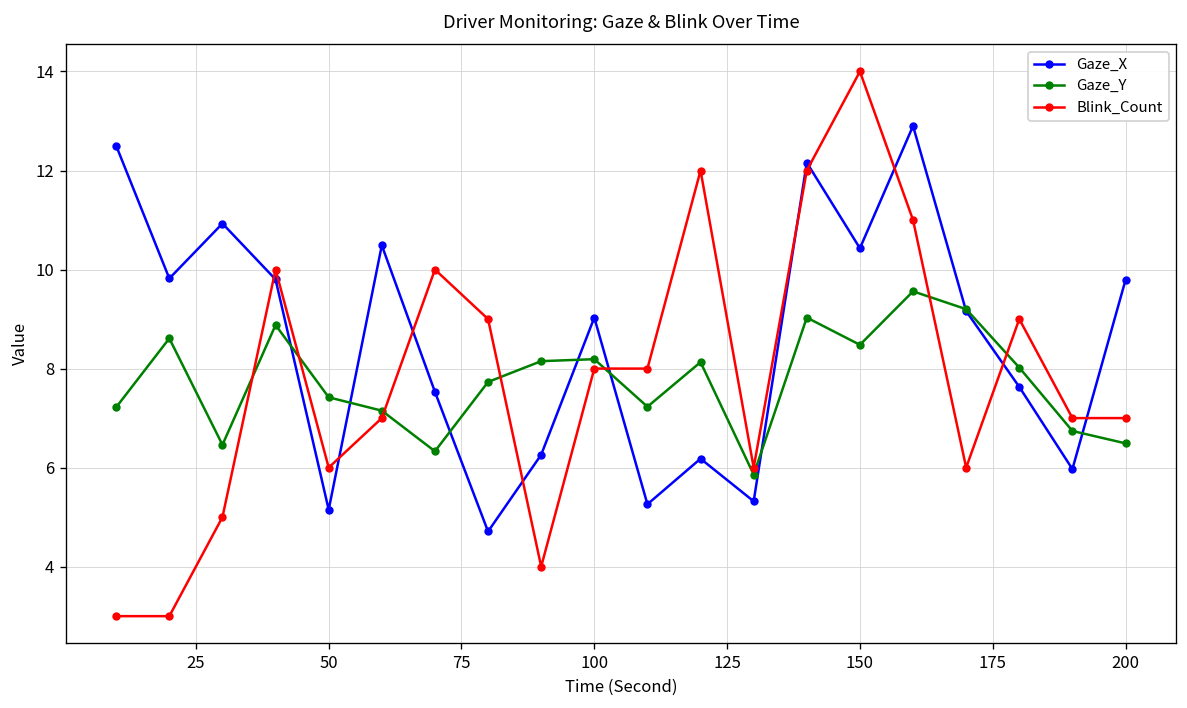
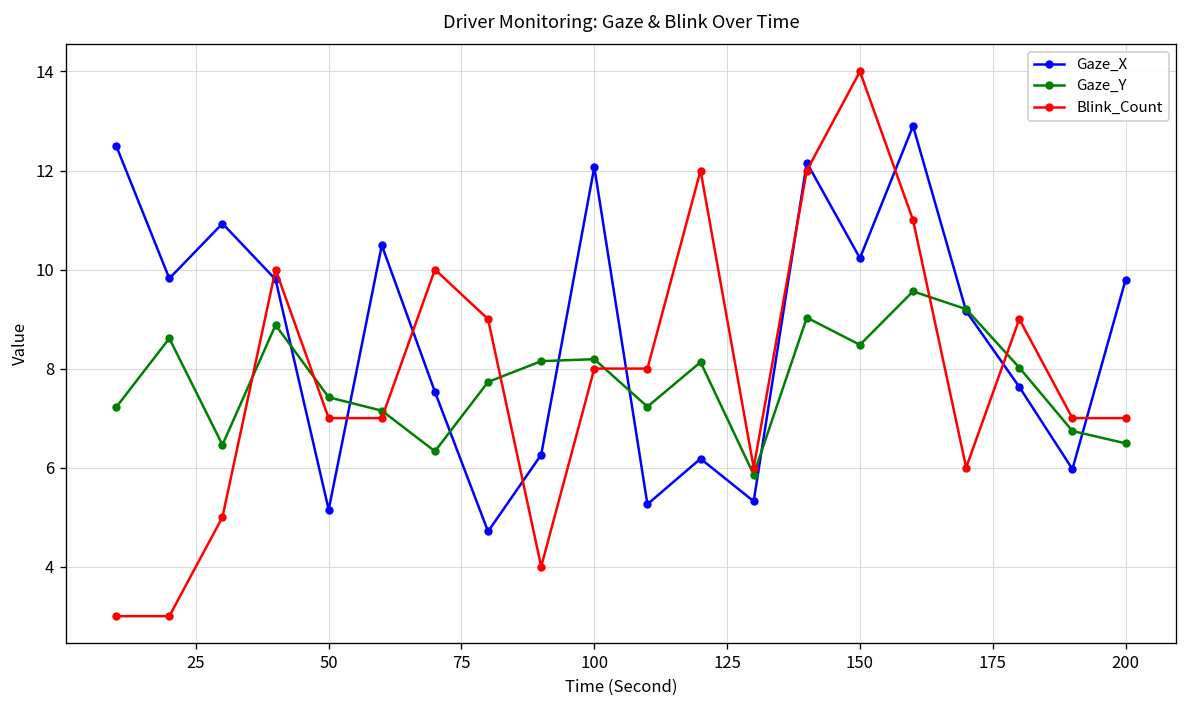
Blink_Count, 50: 6 -> 7
Gaze_X, 100: 9.0 -> 12.1
Gaze_X, 150: 10.4 -> 10.2
